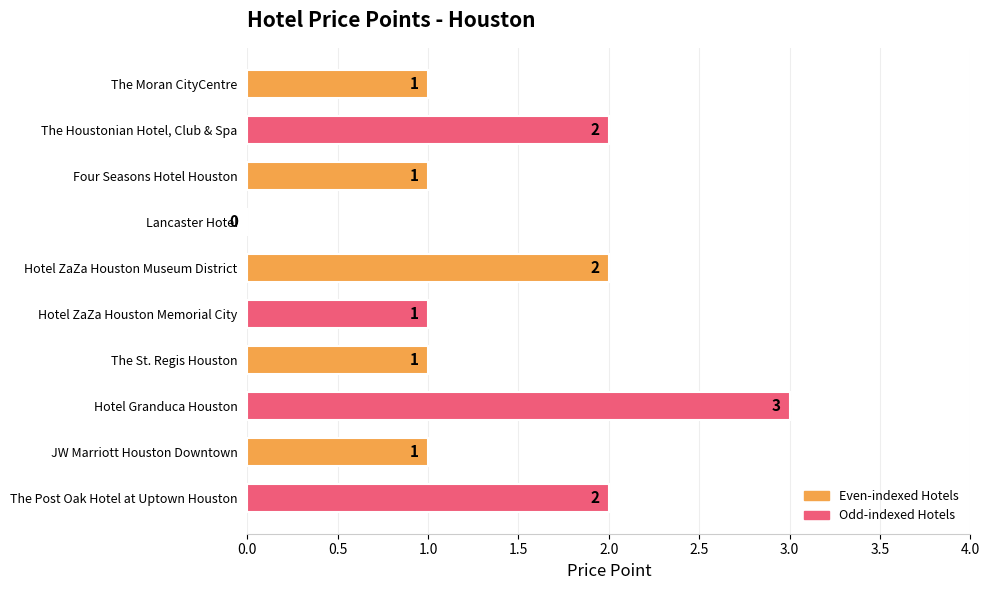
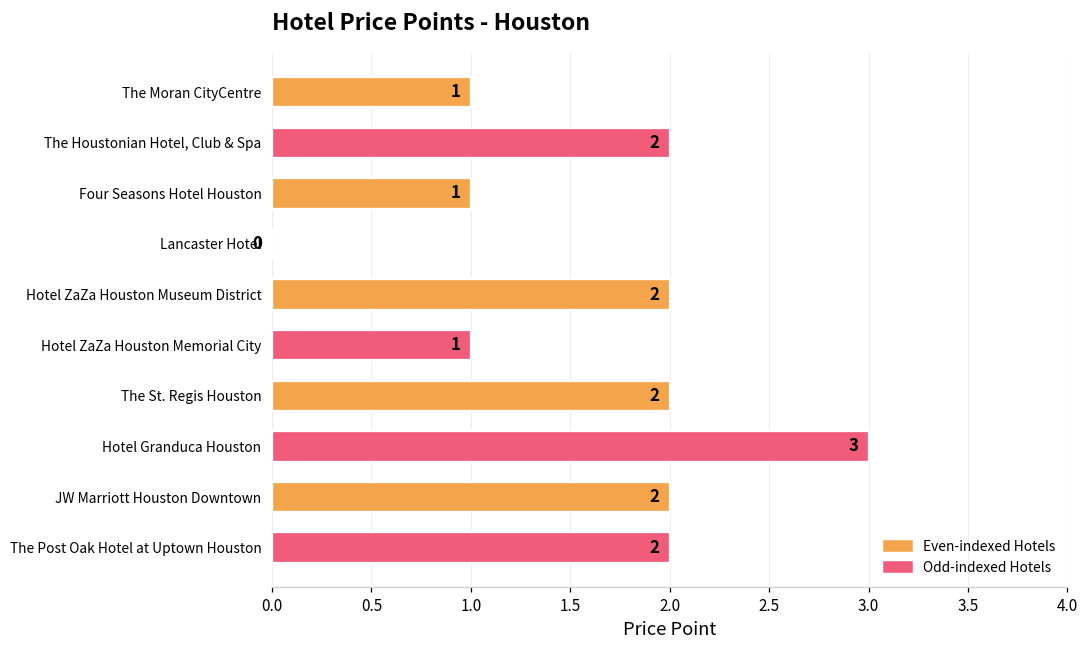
The St. Regis Houston: 1 -> 2
JW Marriott Houston Downtown: 1 -> 2
